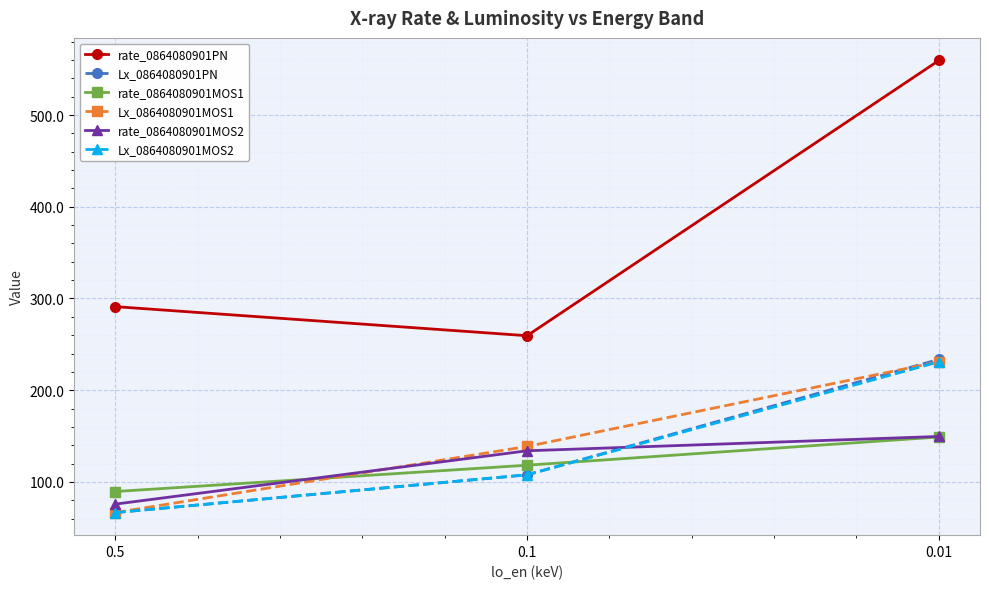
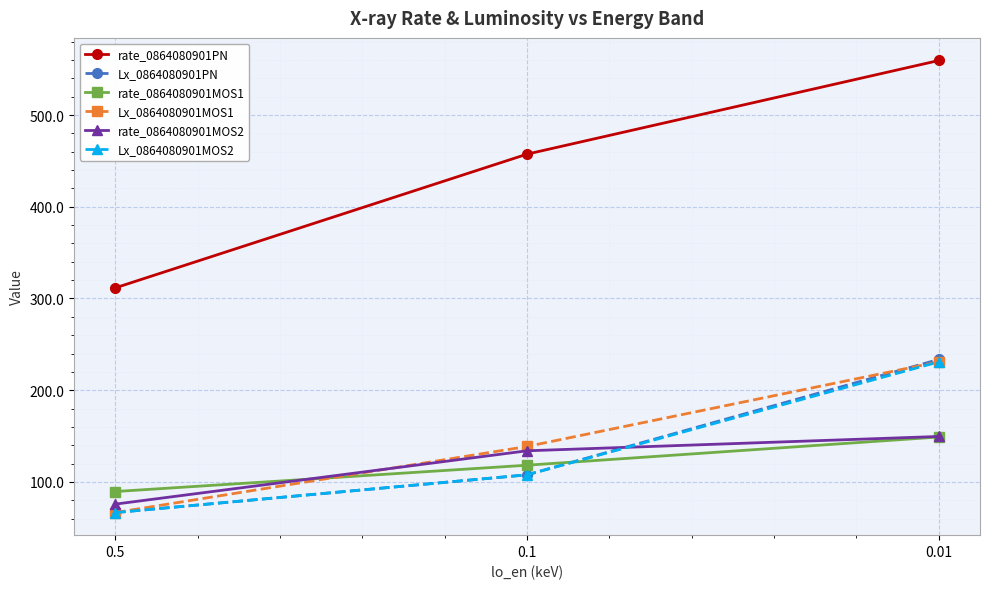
rate_0864080901PN, 0.5: 290 -> 310
rate_0864080901PN, 0.1: 260 -> 460
